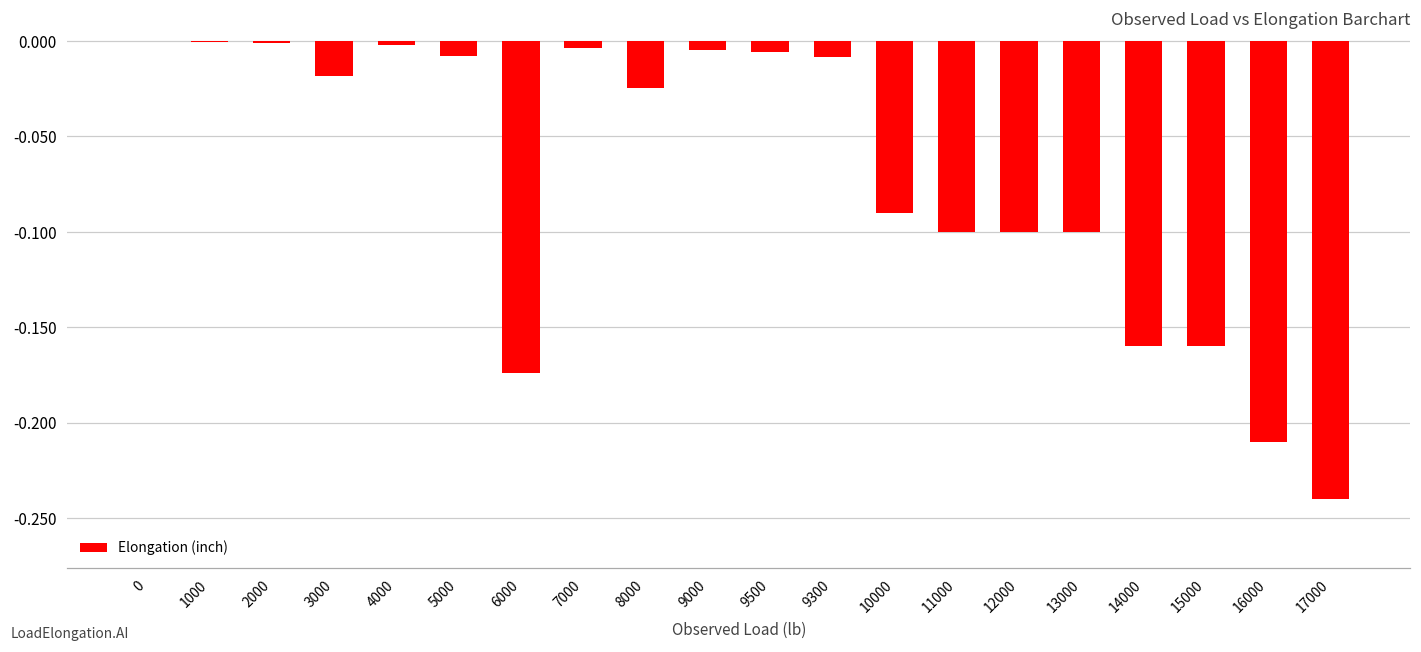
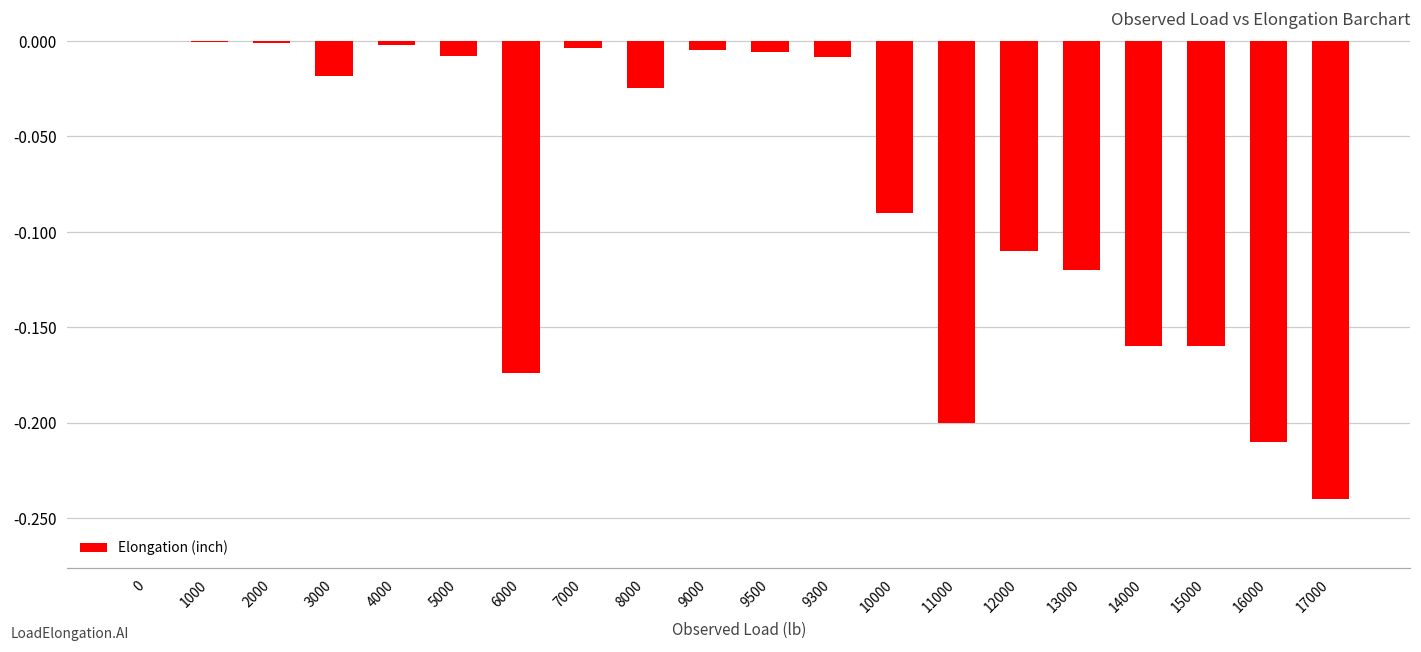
11000: -0.100 -> -0.200
12000: -0.100 -> -0.110
13000: -0.100 -> -0.120
